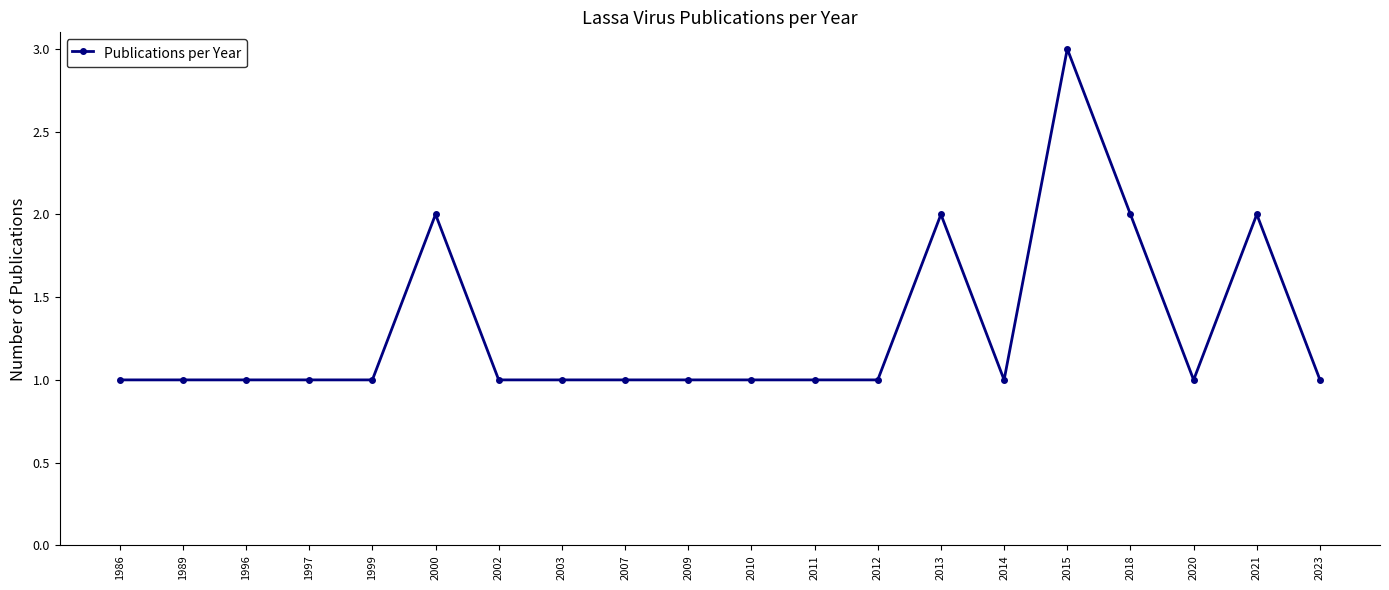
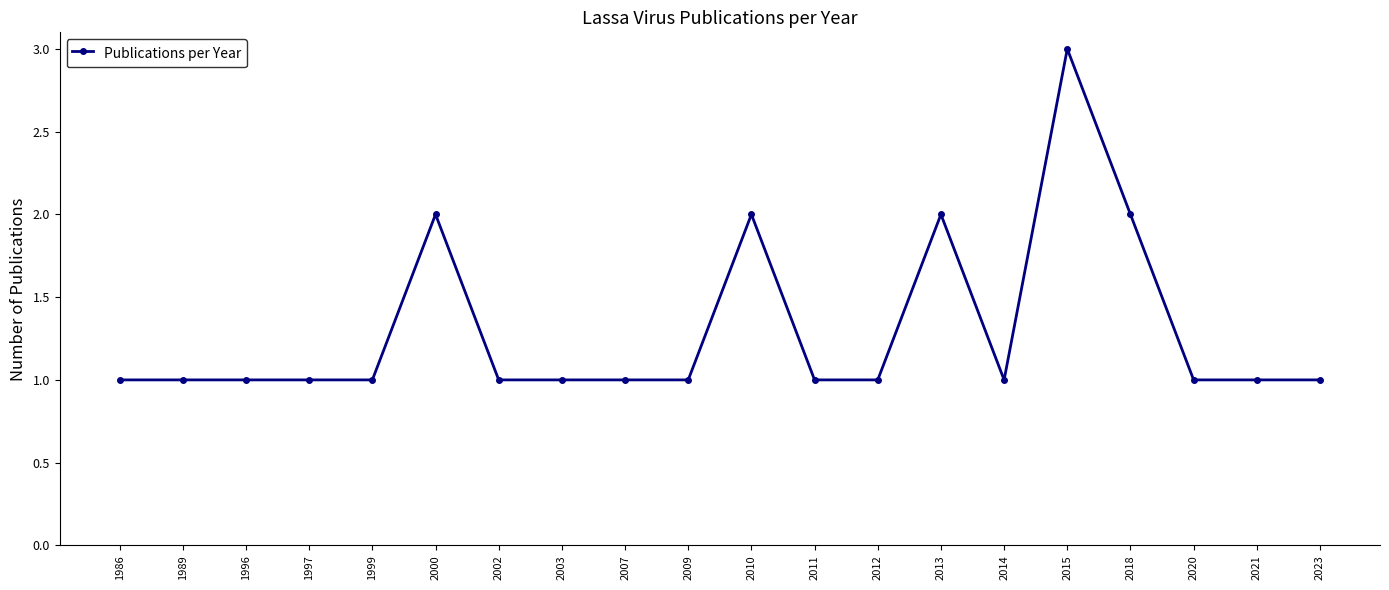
2010: 1 -> 2
2021: 2 -> 1
